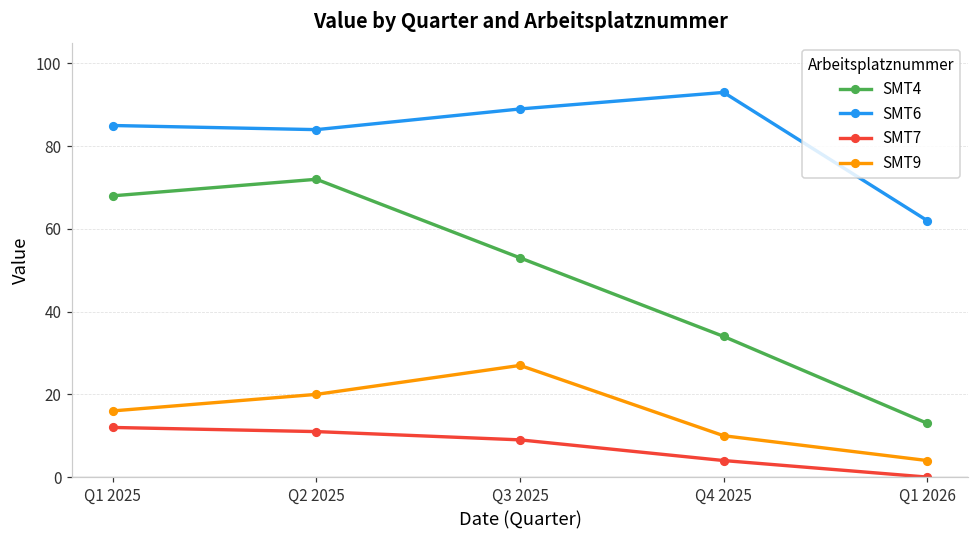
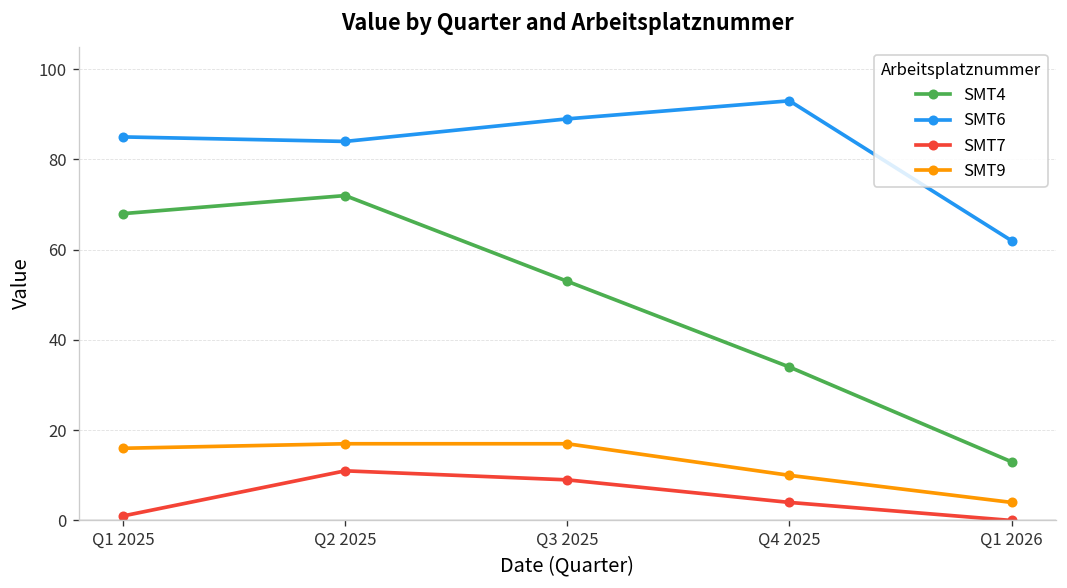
SMT7, Q1 2025: 12 -> 1
SMT9, Q2 2025: 20 -> 17
SMT9, Q3 2025: 27 -> 17
